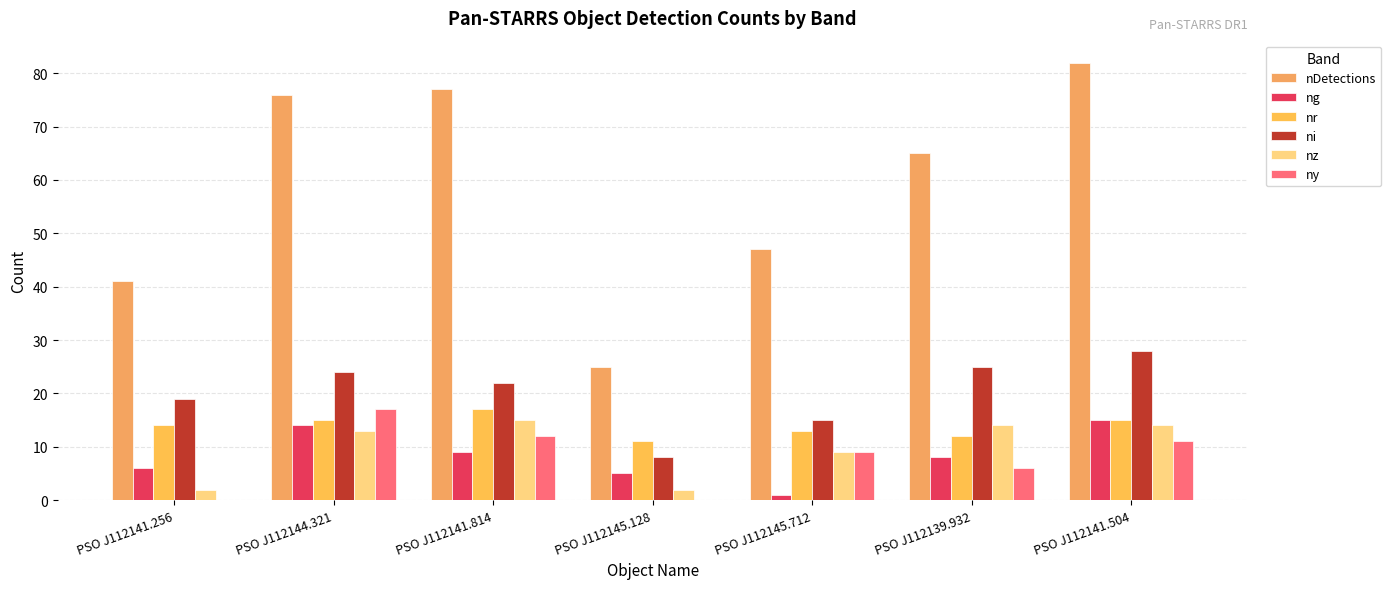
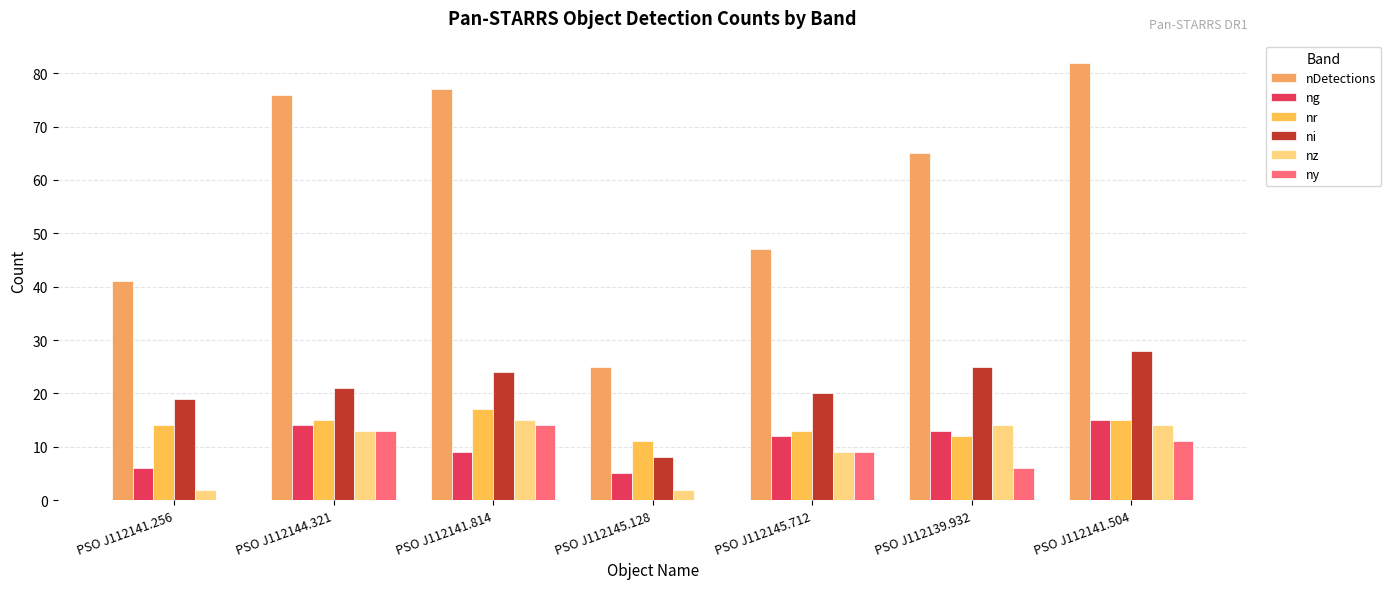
ni, PSO J112144.321: 24 -> 21
ny, PSO J112144.321: 17 -> 13
ni, PSO J112141.814: 22 -> 24
ny, PSO J112141.814: 12 -> 14
ng, PSO J112145.712: 1 -> 12
ni, PSO J112145.712: 15 -> 20
ng, PSO J112139.932: 8 -> 13
